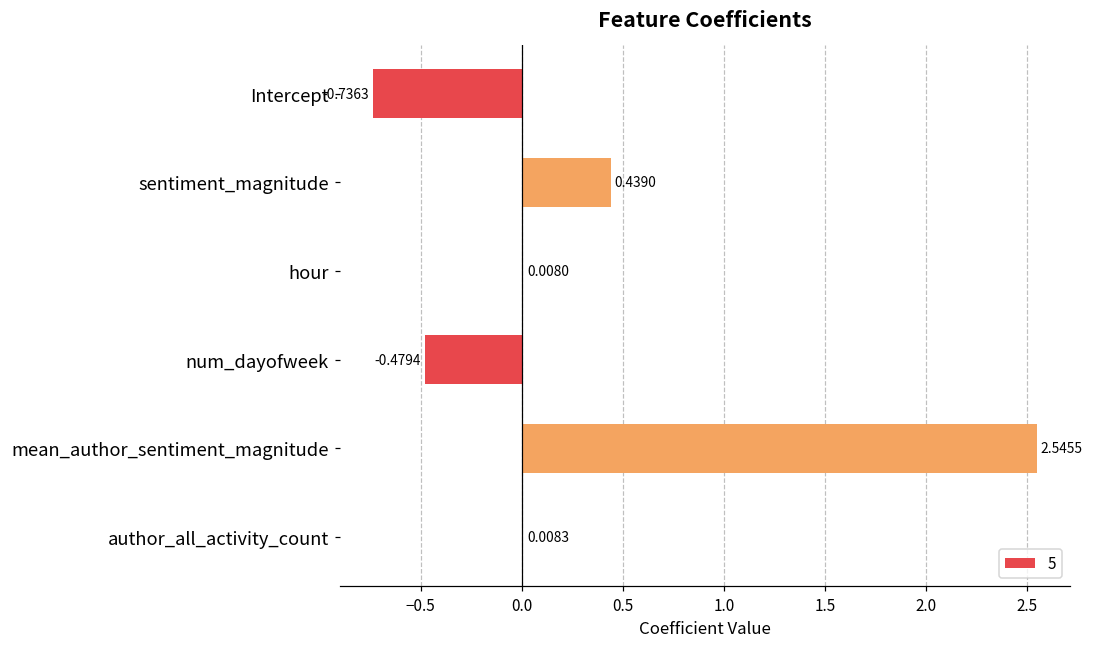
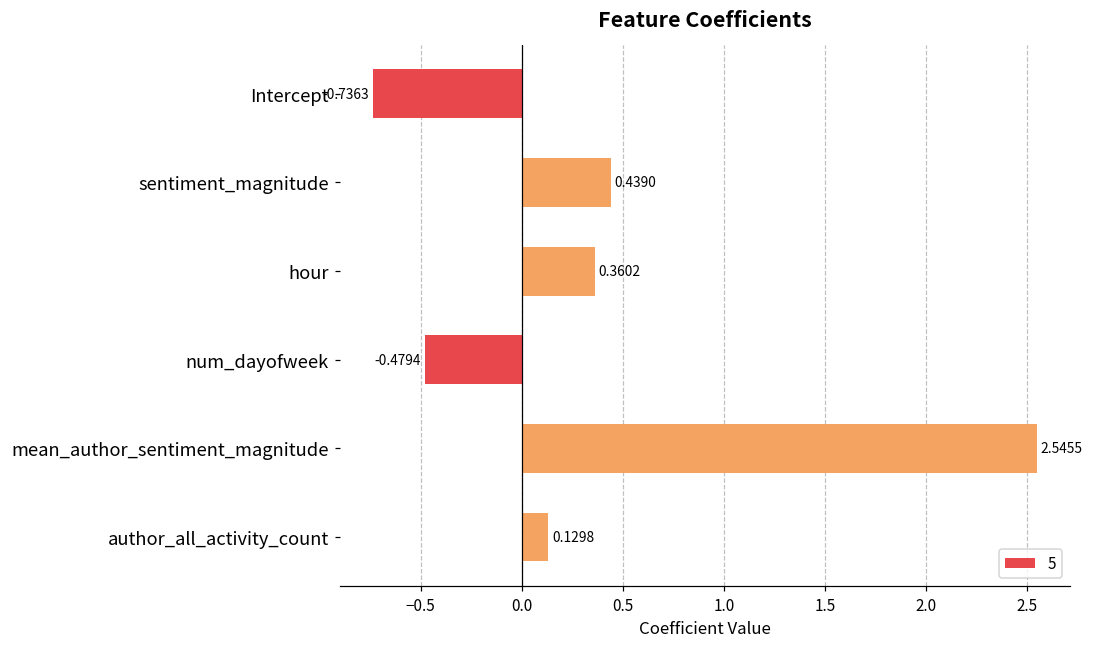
hour: 0.0080 -> 0.3602
author_all_activity_count: 0.0083 -> 0.1298
